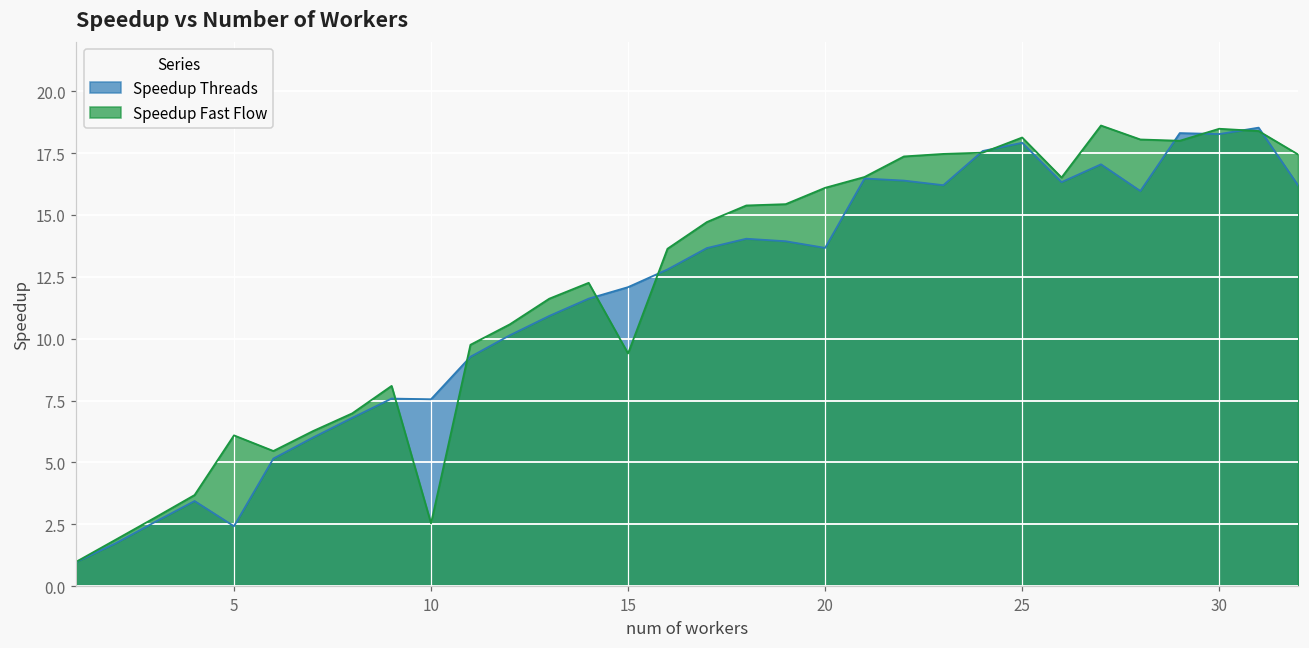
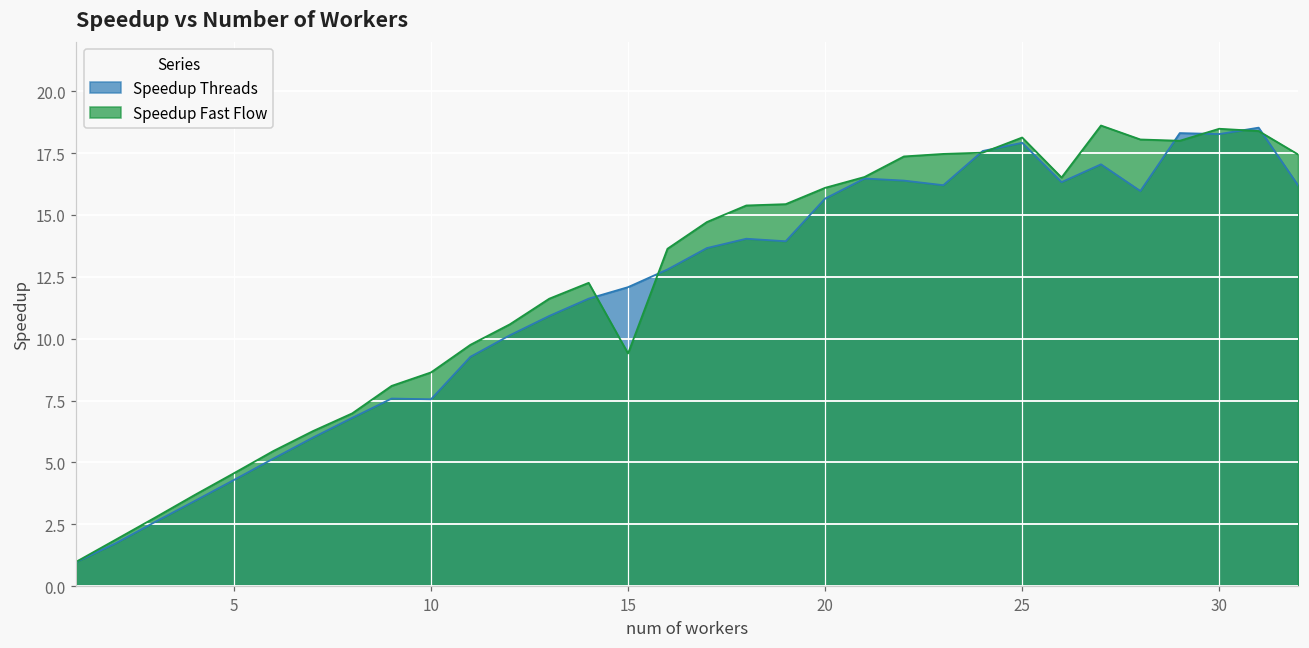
Speedup Threads, 5: 2.4 -> 4.3
Speedup Fast Flow, 5: 6.1 -> 4.6
Speedup Fast Flow, 10: 2.5 -> 8.6
Speedup Threads, 20: 13.7 -> 15.7
